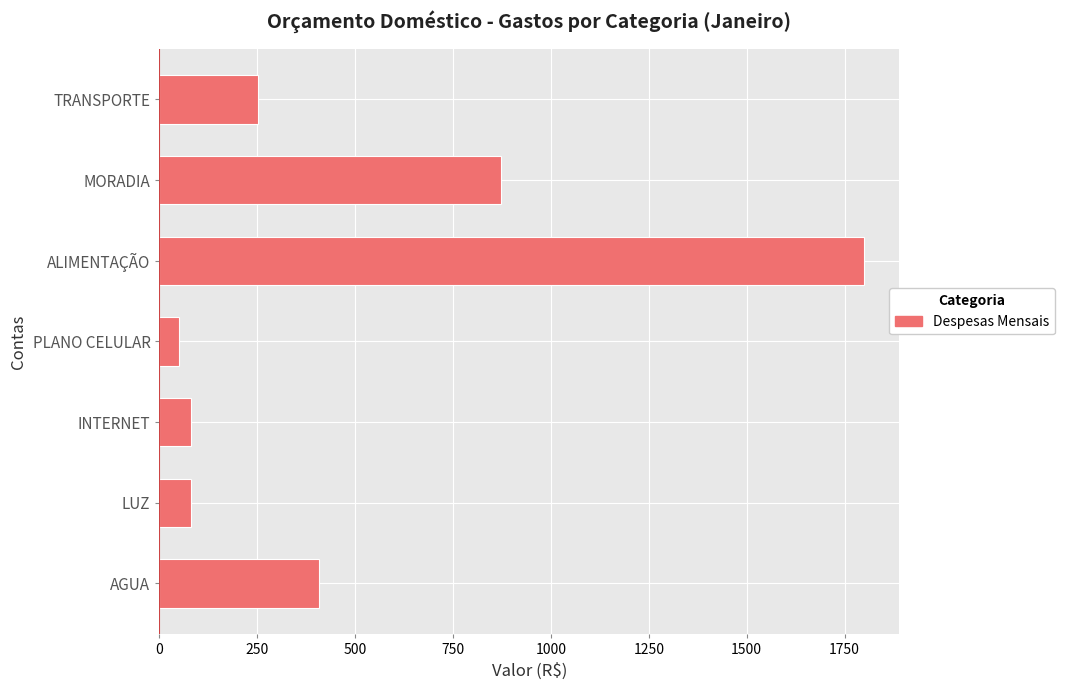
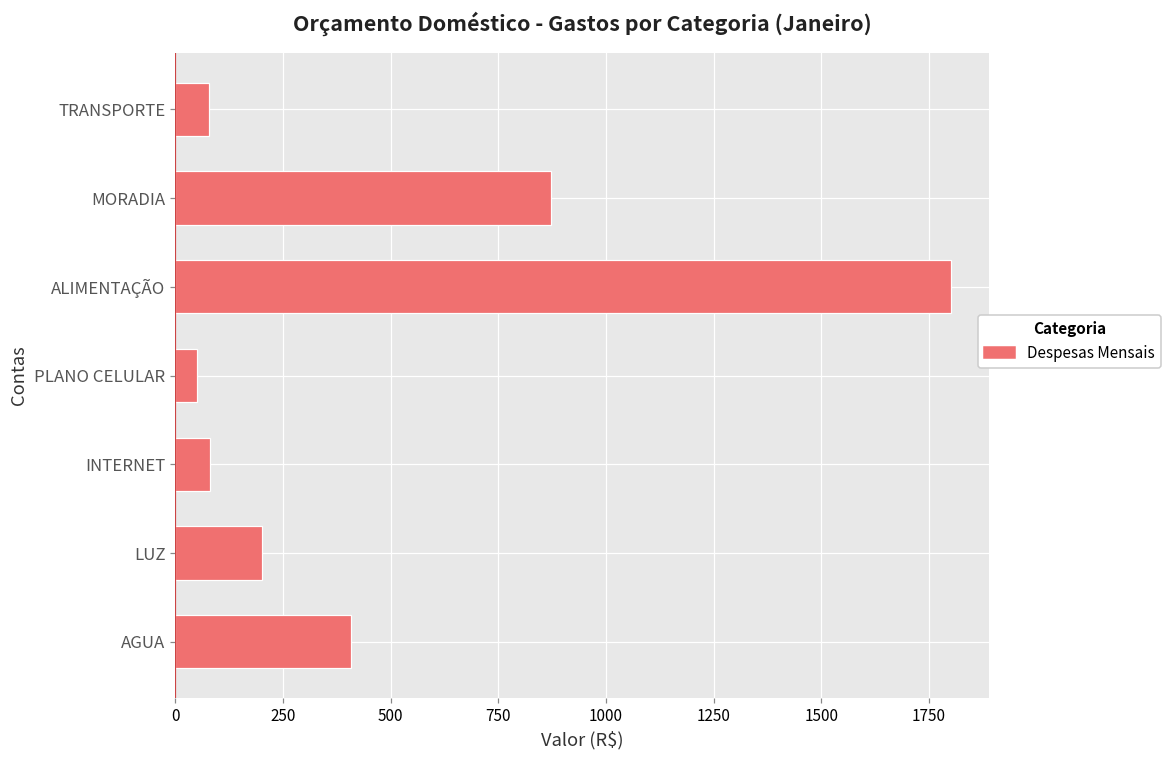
TRANSPORTE: 250 -> 80
LUZ: 80 -> 200
